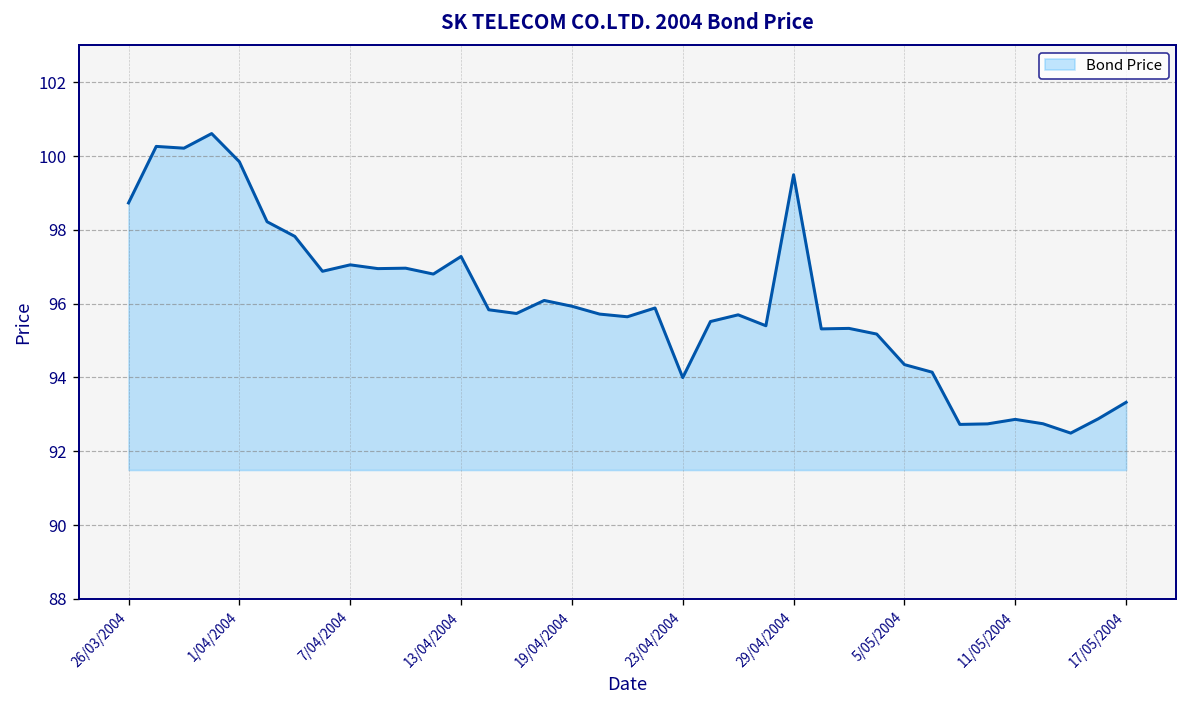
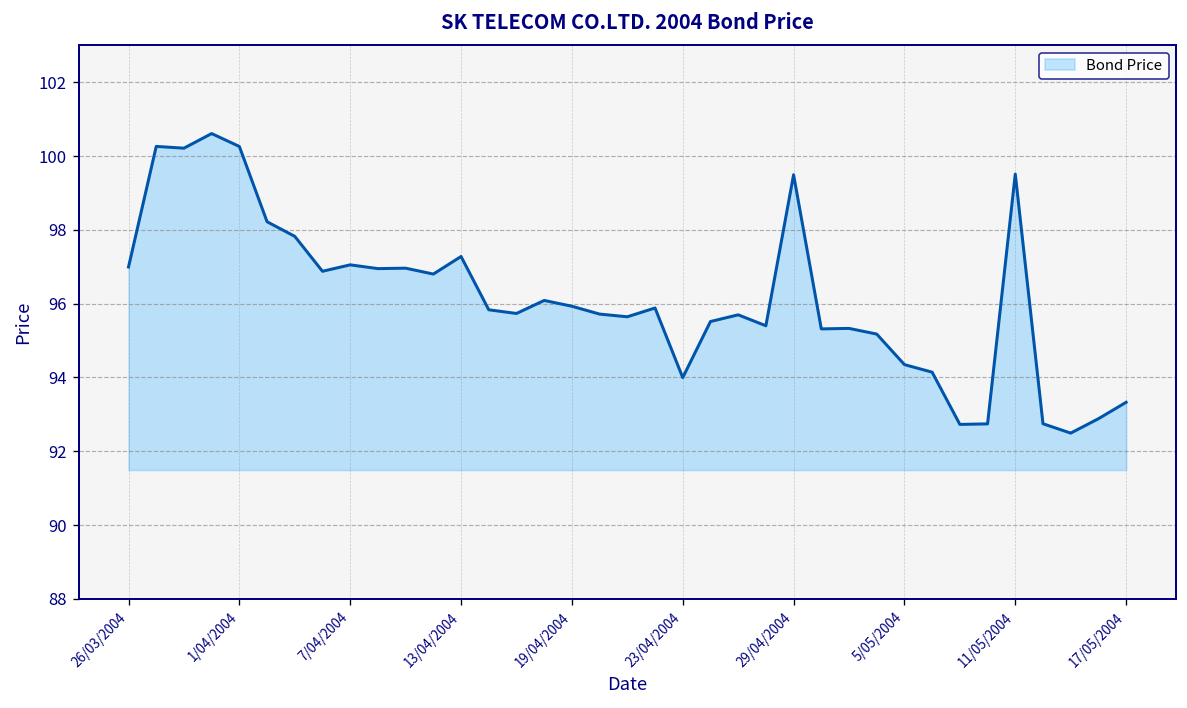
26/03/2004: 98.7 -> 97.0
1/04/2004: 99.8 -> 100.3
11/05/2004: 92.9 -> 99.5
